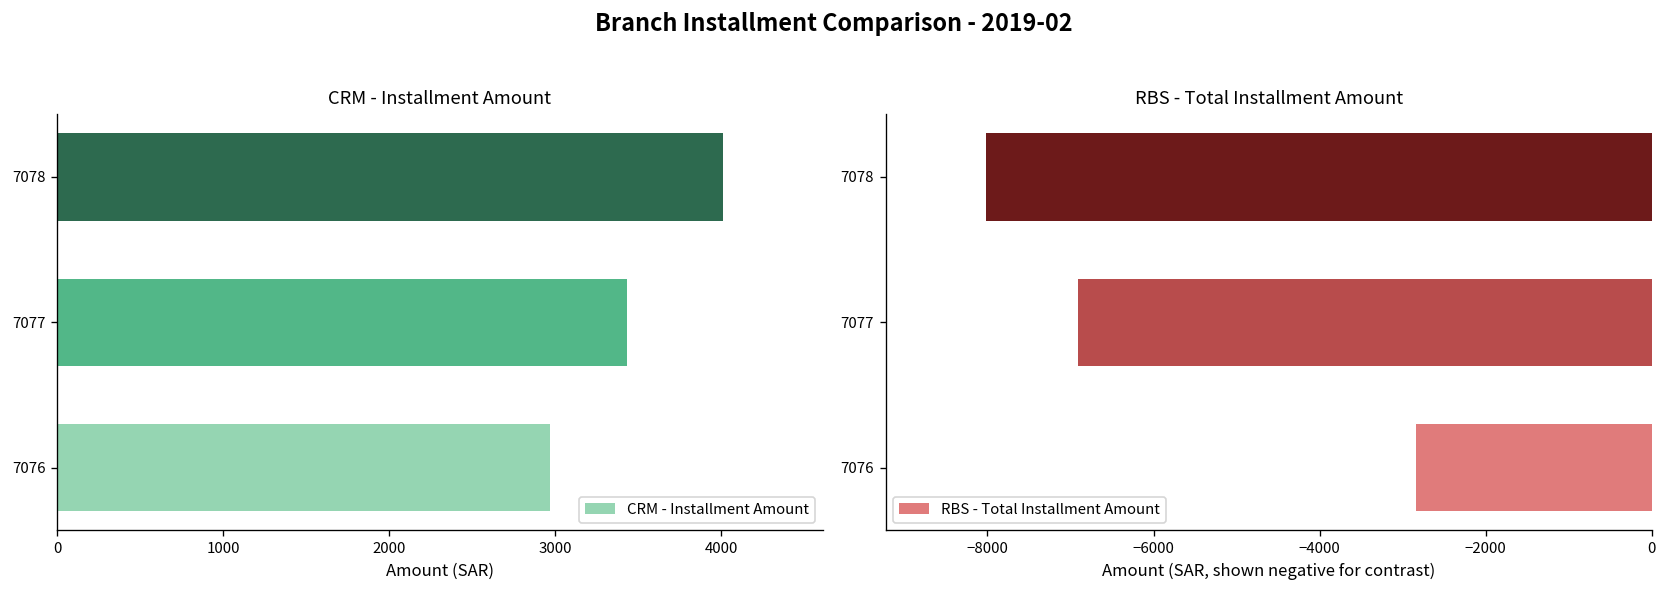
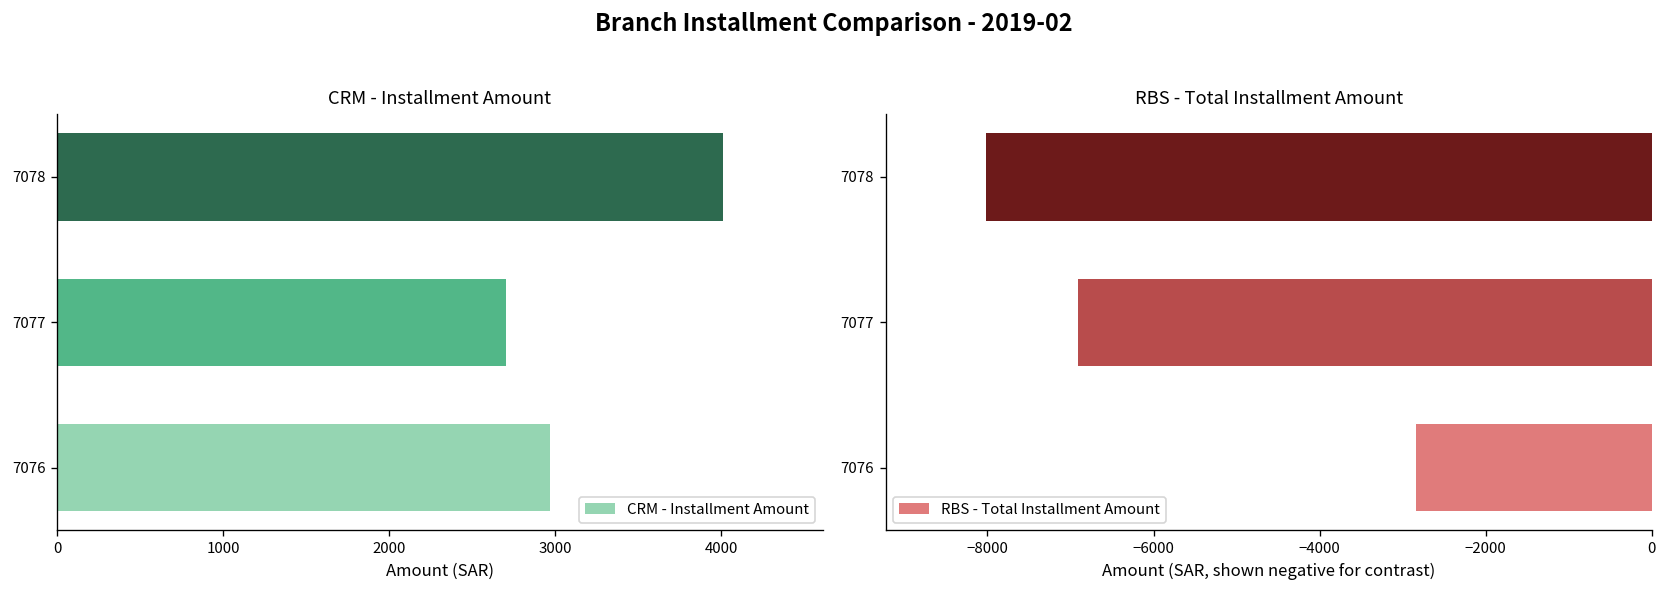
CRM - Installment Amount, 7077: 3440 -> 2710
